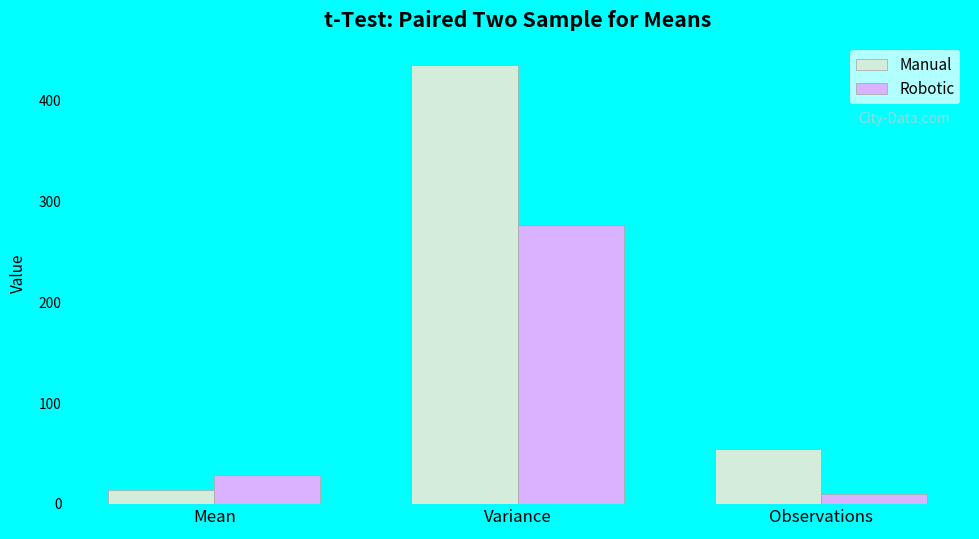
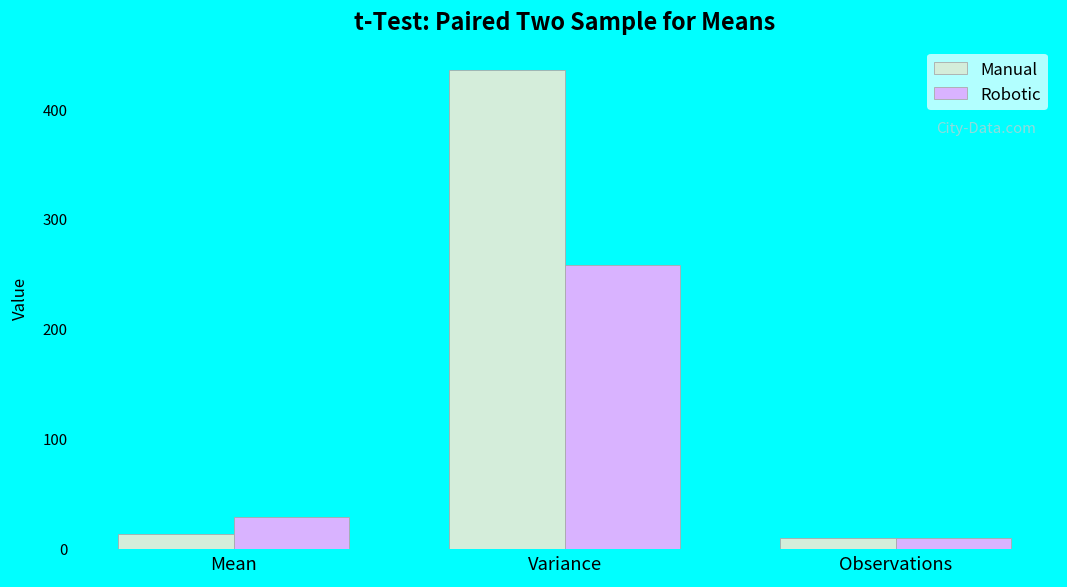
Robotic, Variance: 280 -> 260
Manual, Observations: 60 -> 10
